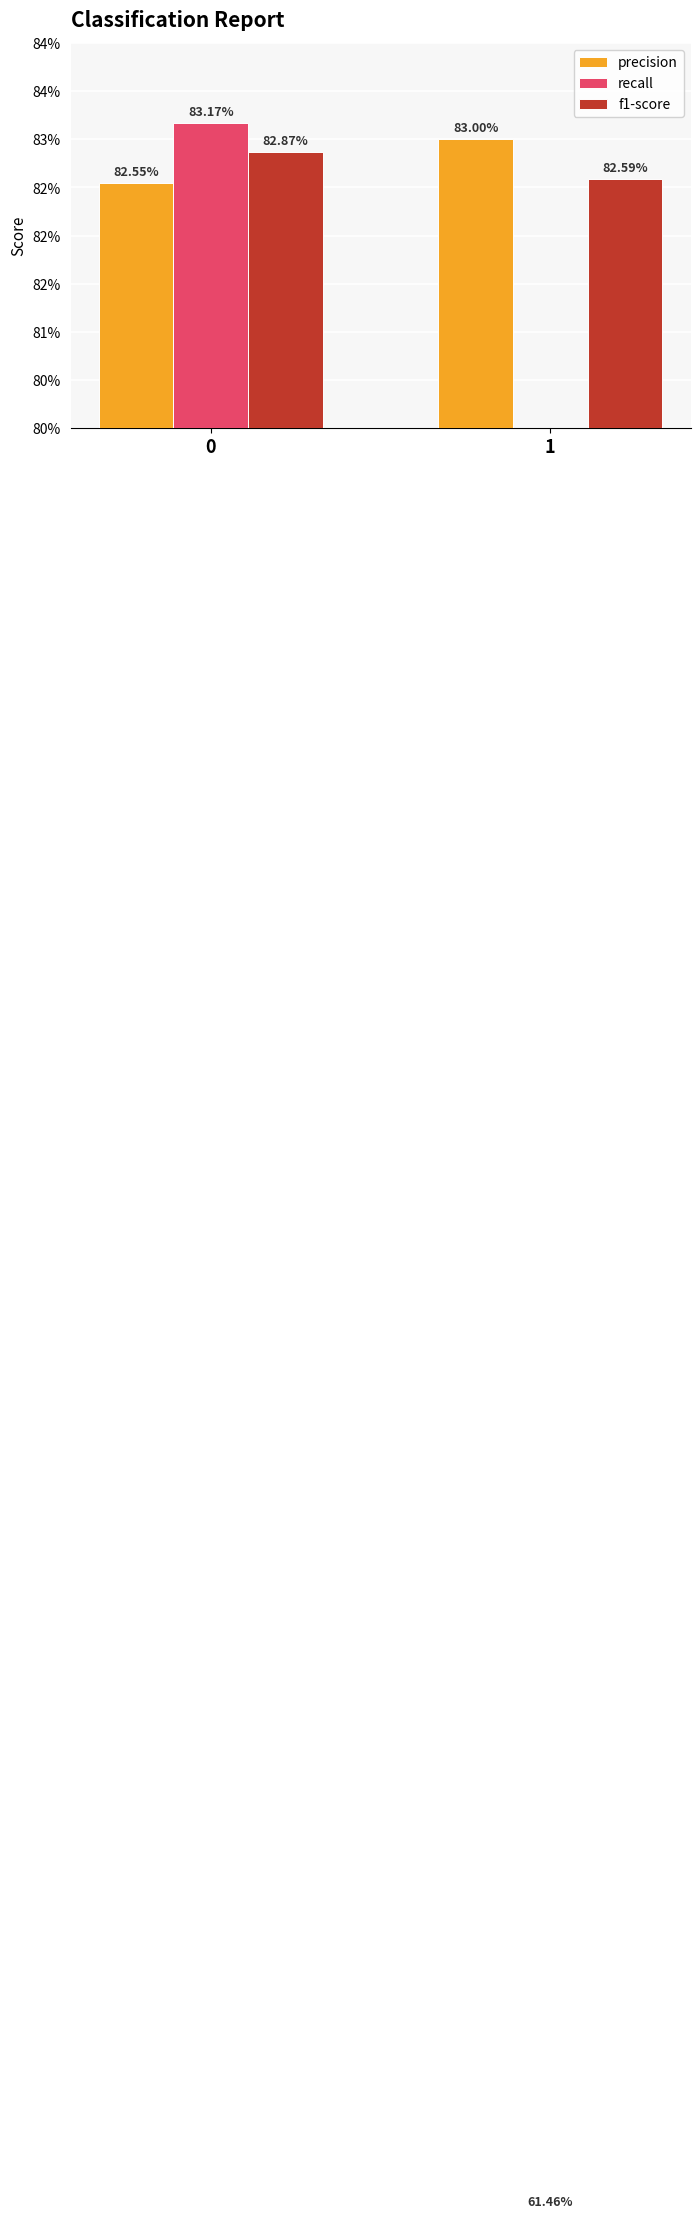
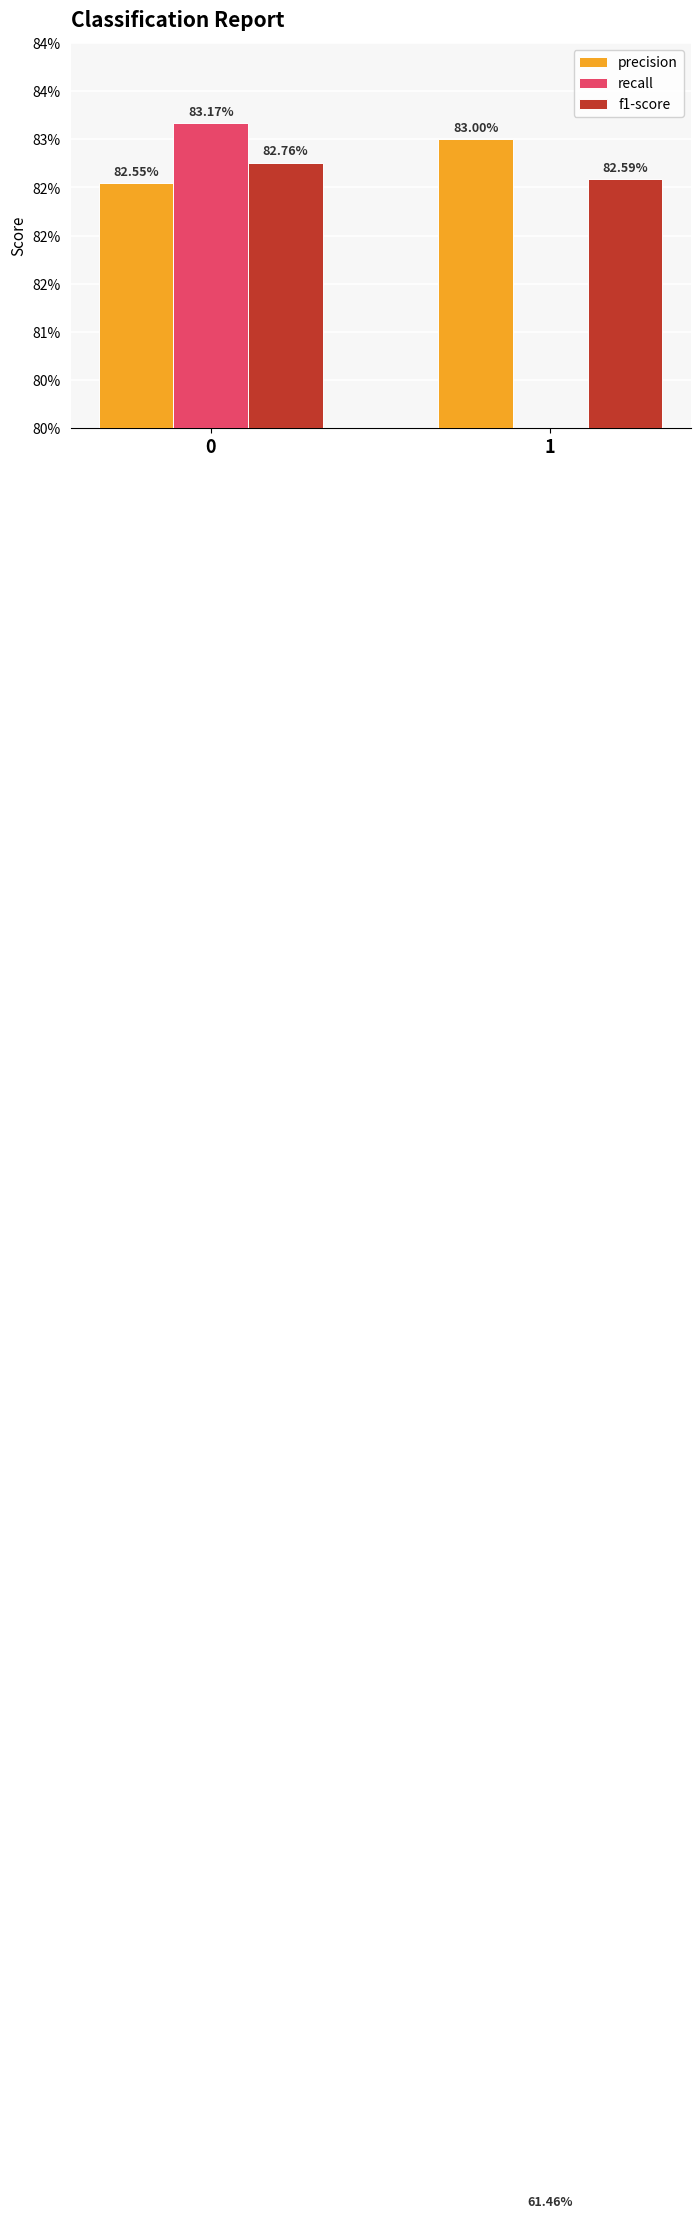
f1-score, 0: 82.87% -> 82.76%
